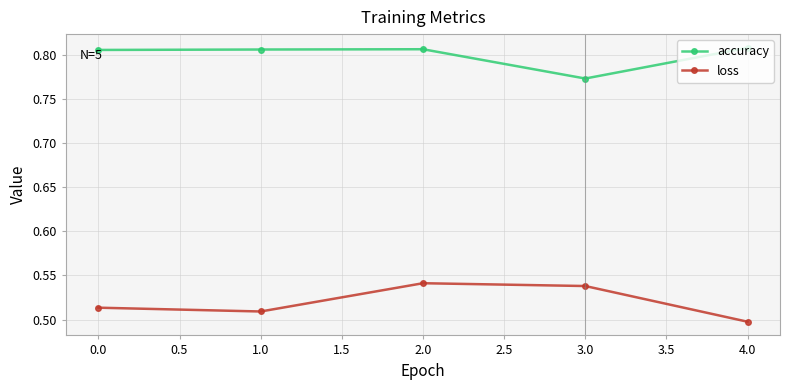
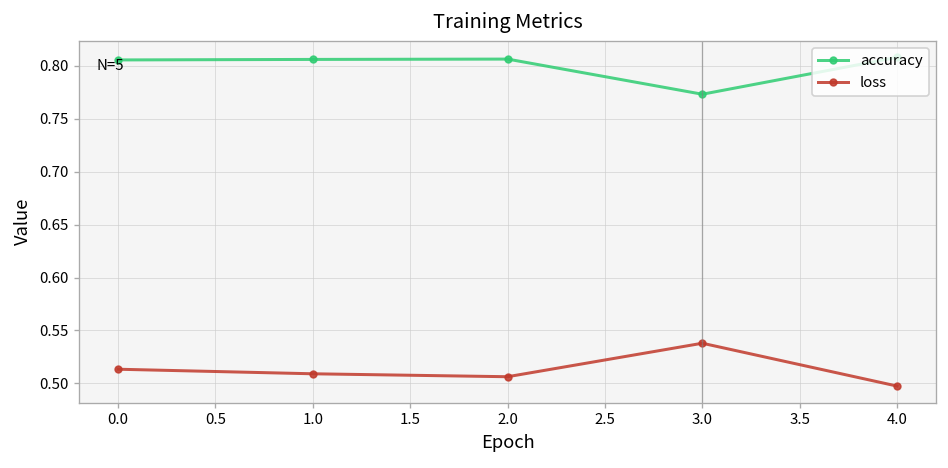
loss, 2.0: 0.54 -> 0.51
